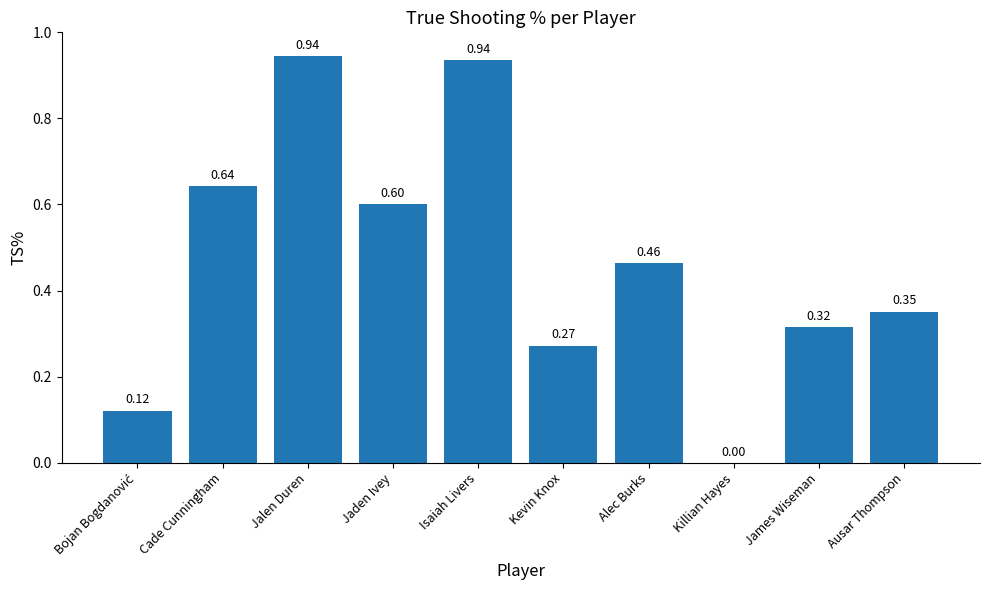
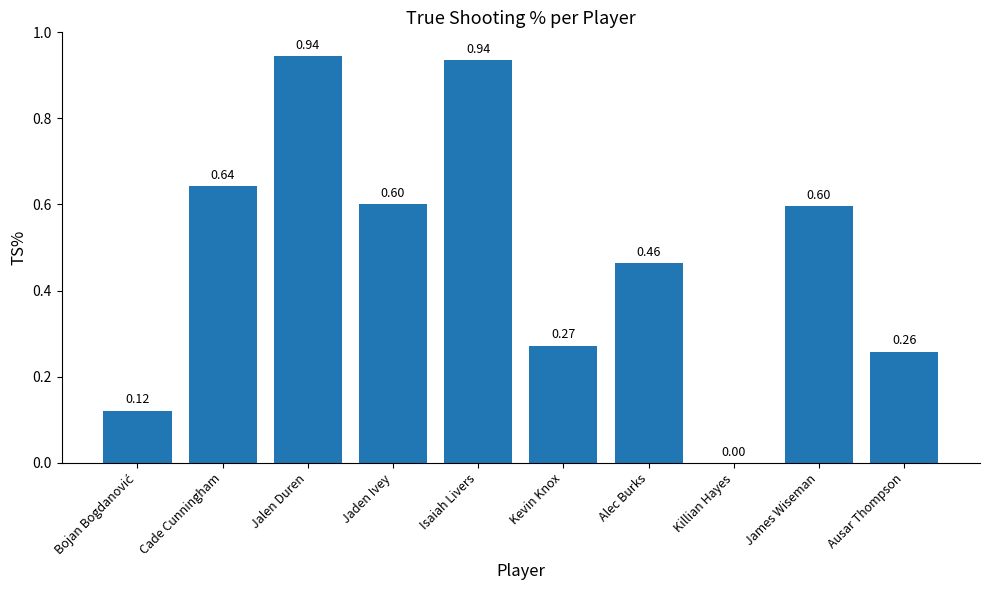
James Wiseman: 0.32 -> 0.60
Ausar Thompson: 0.35 -> 0.26
